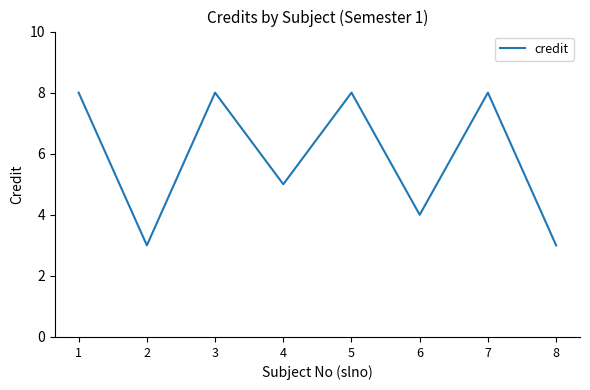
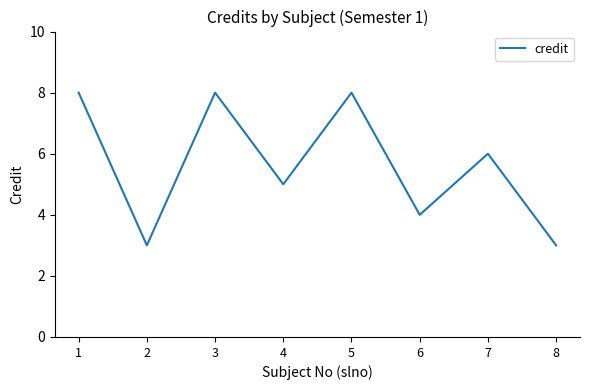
7: 8 -> 6
